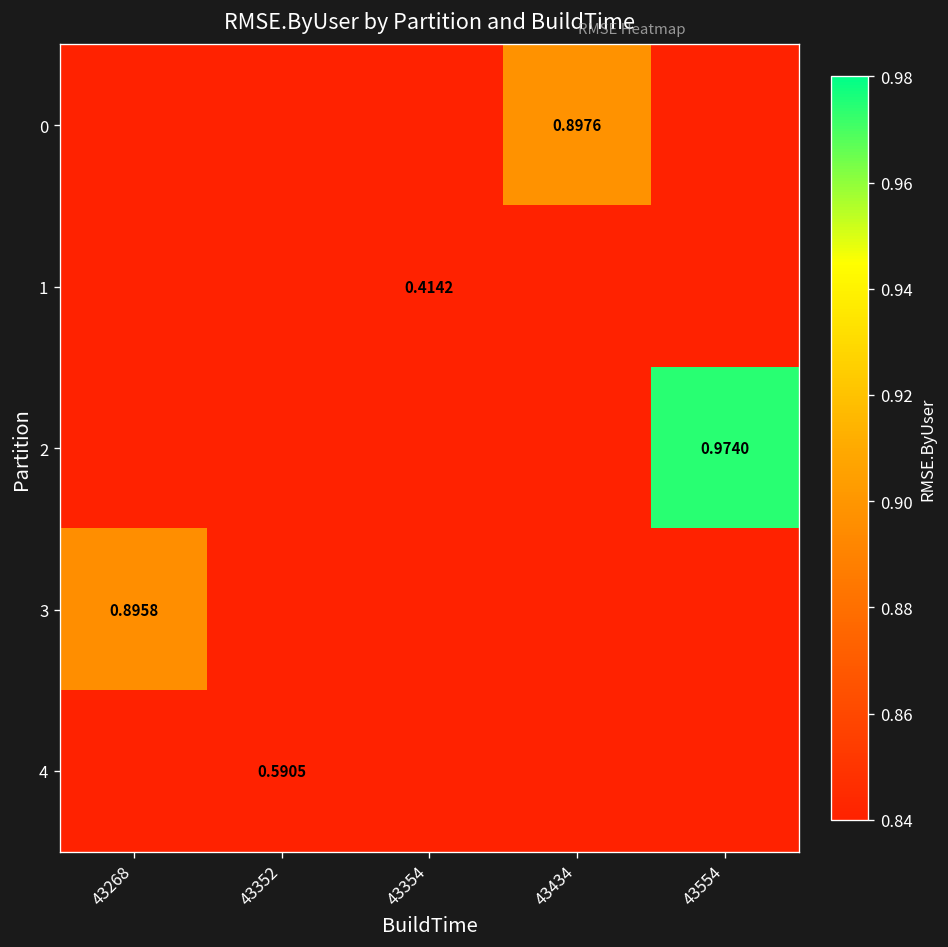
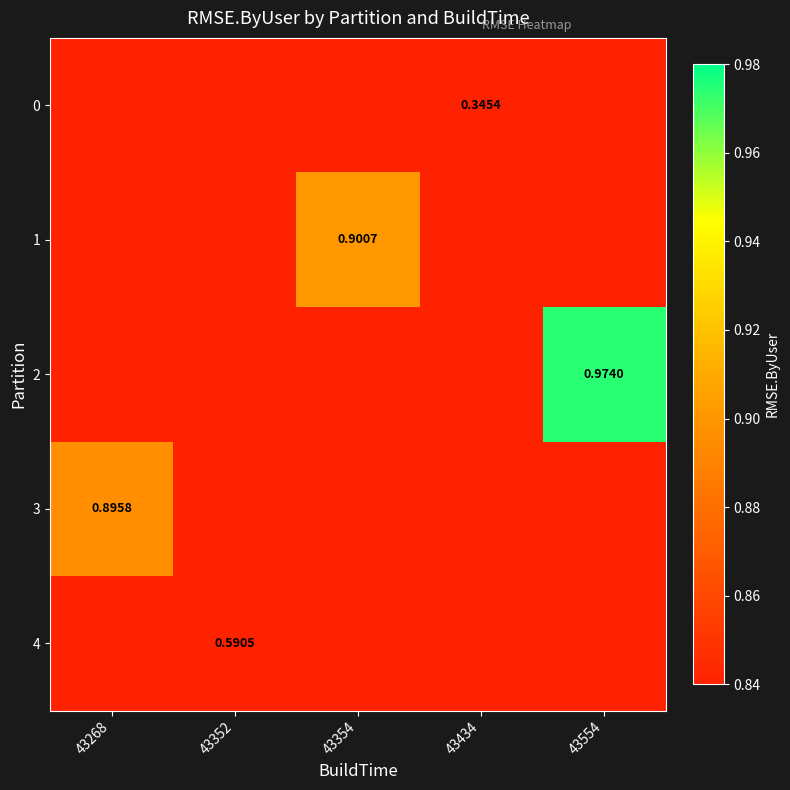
0, 43434: 0.8976 -> 0.3454
1, 43354: 0.4142 -> 0.9007
